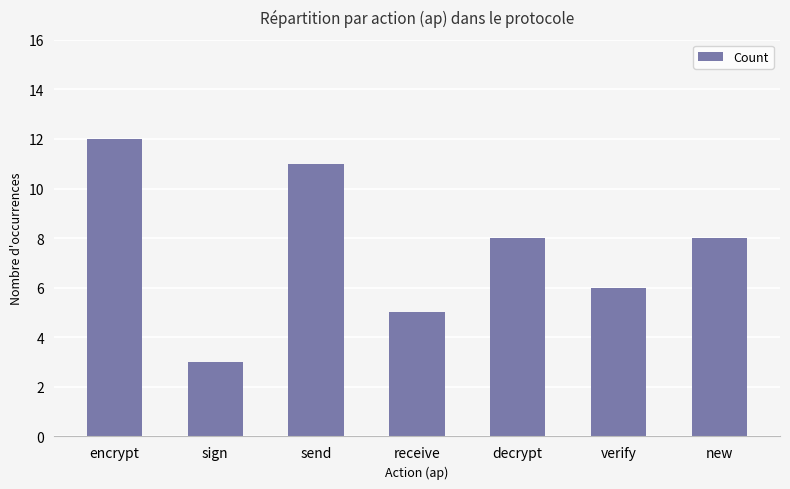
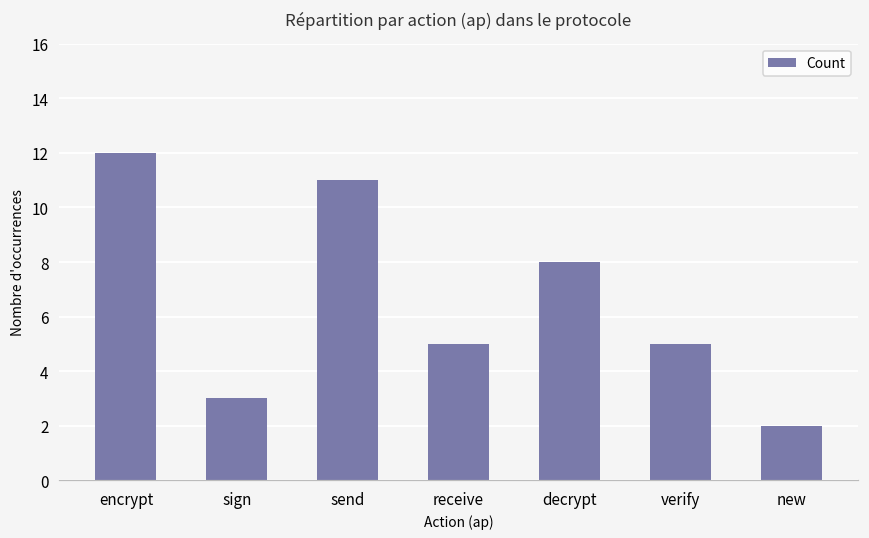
verify: 6 -> 5
new: 8 -> 2
